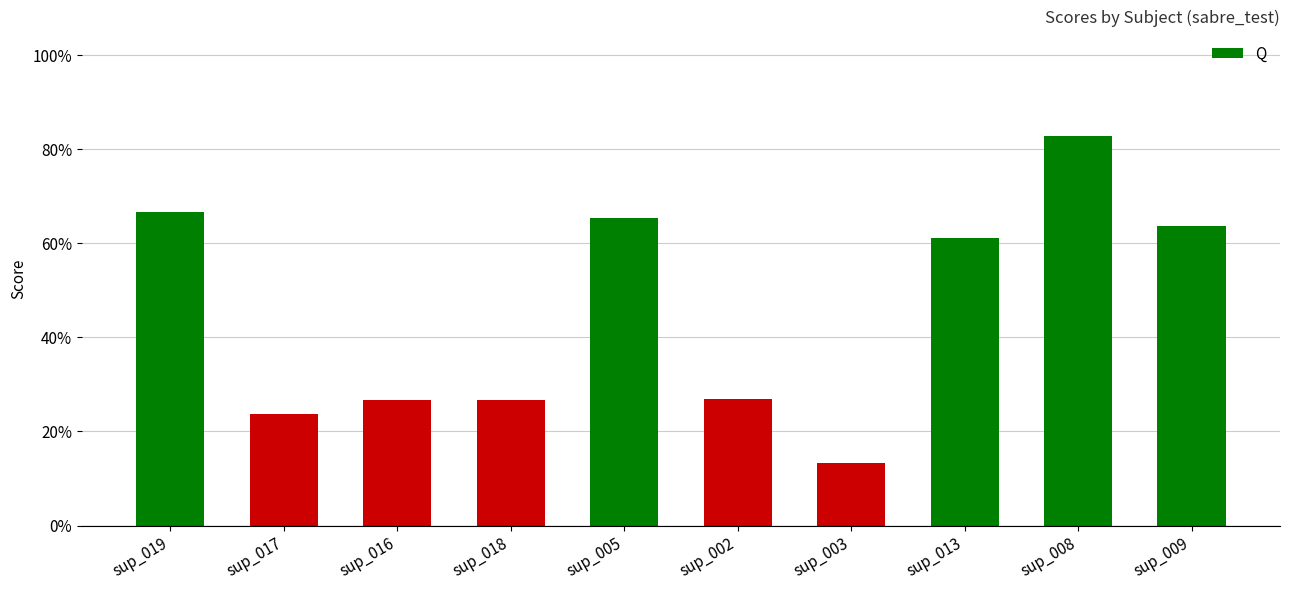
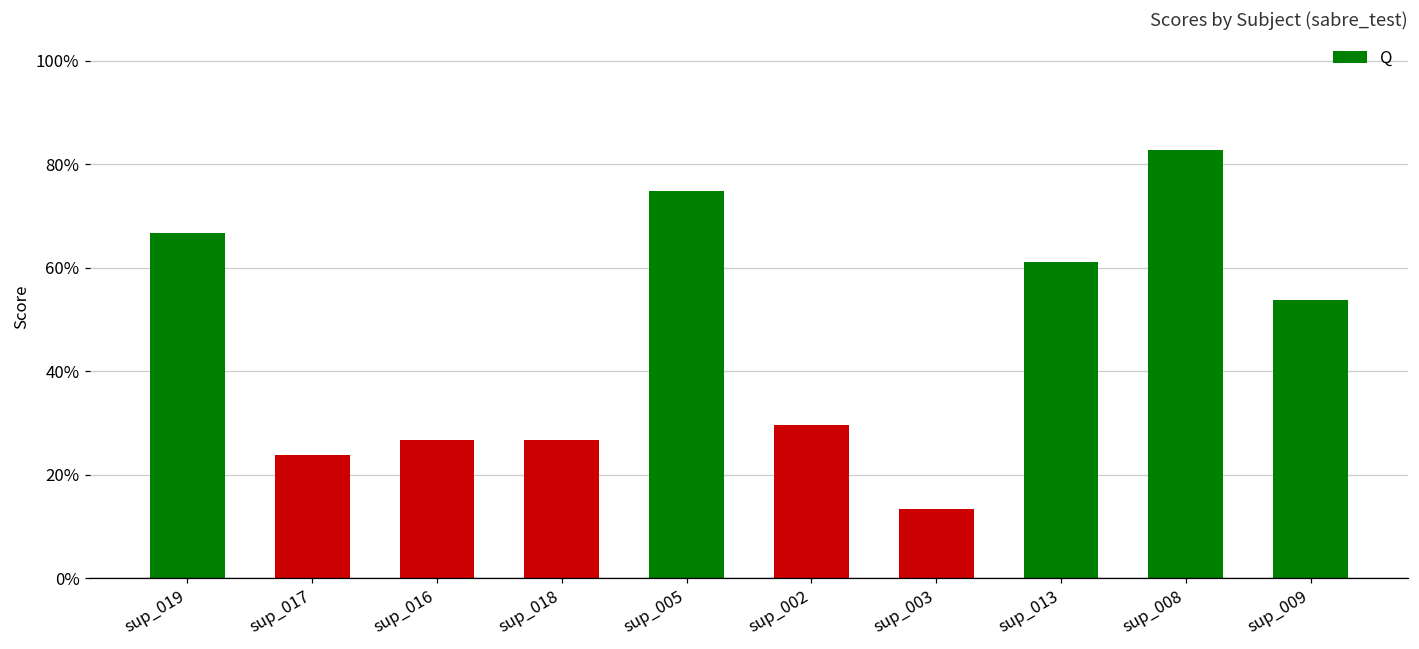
sup_005: 65% -> 75%
sup_002: 27% -> 30%
sup_009: 64% -> 54%
